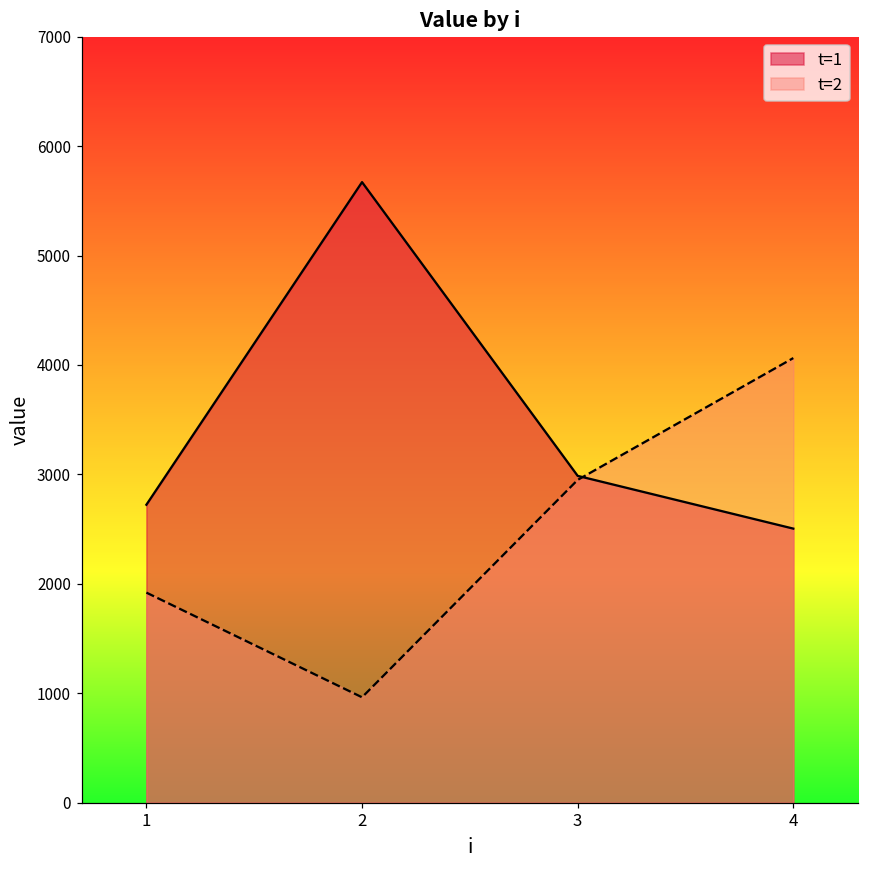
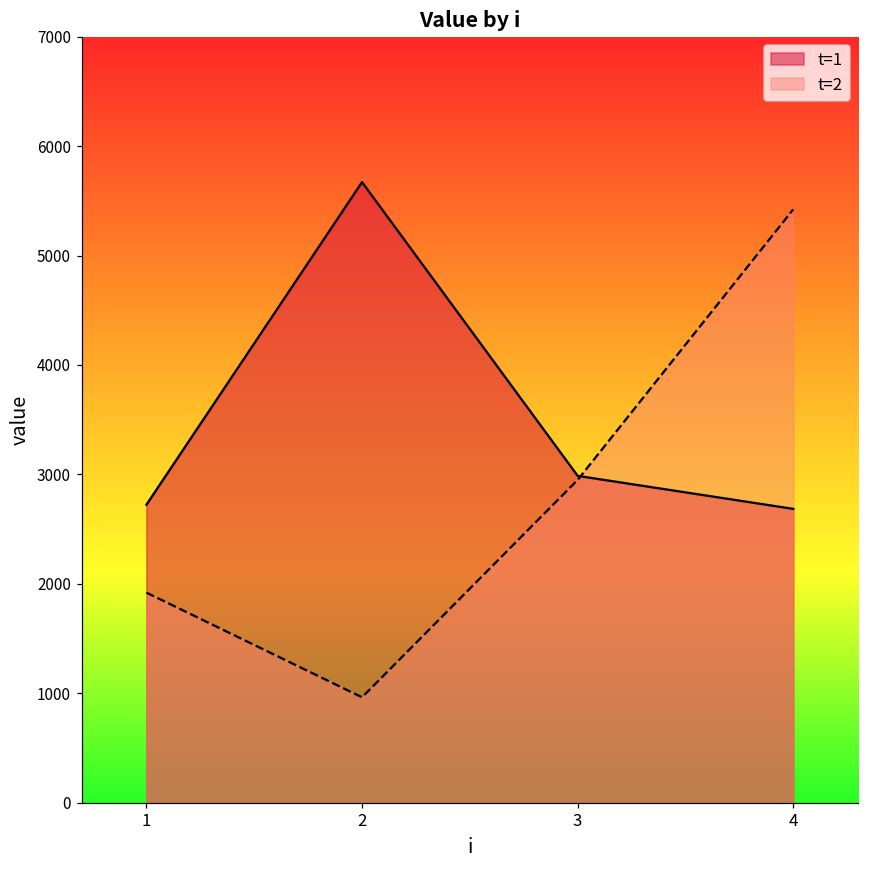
t=1, 4: 2500 -> 2700
t=2, 4: 4100 -> 5400
